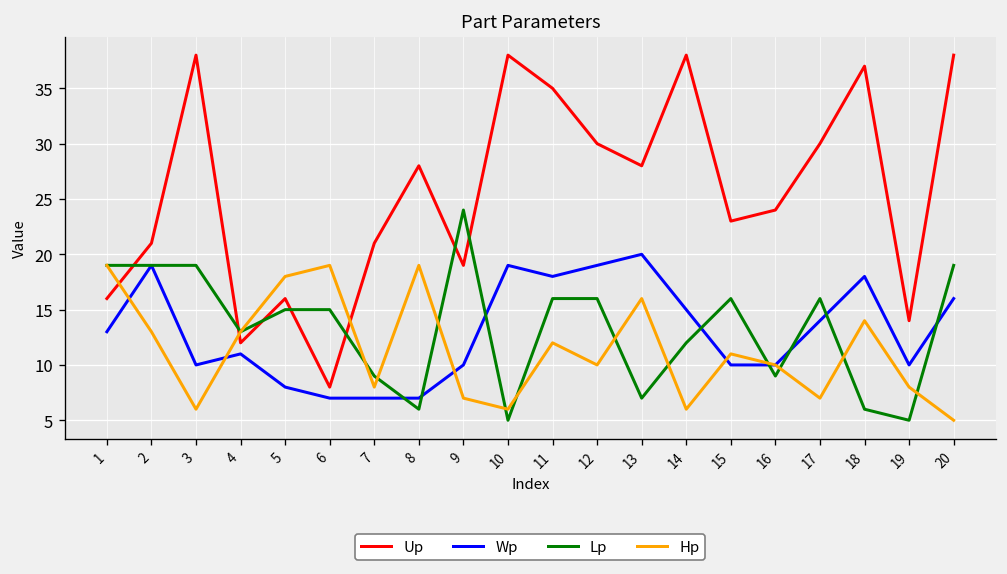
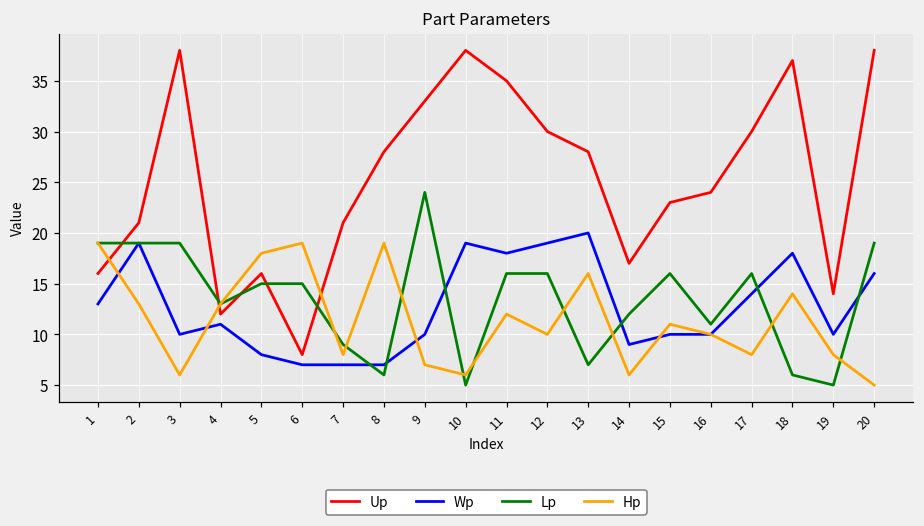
Up, 9: 19 -> 33
Up, 14: 38 -> 17
Wp, 14: 15 -> 9
Lp, 16: 9 -> 11
Hp, 17: 7 -> 8
